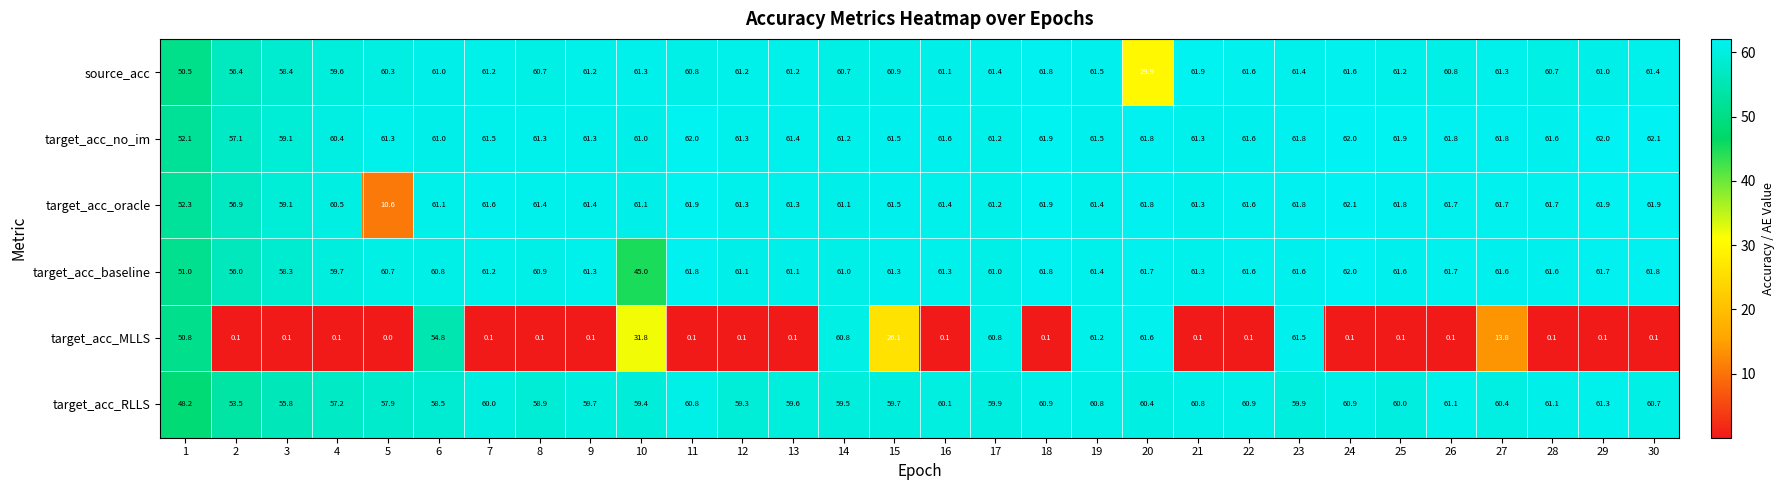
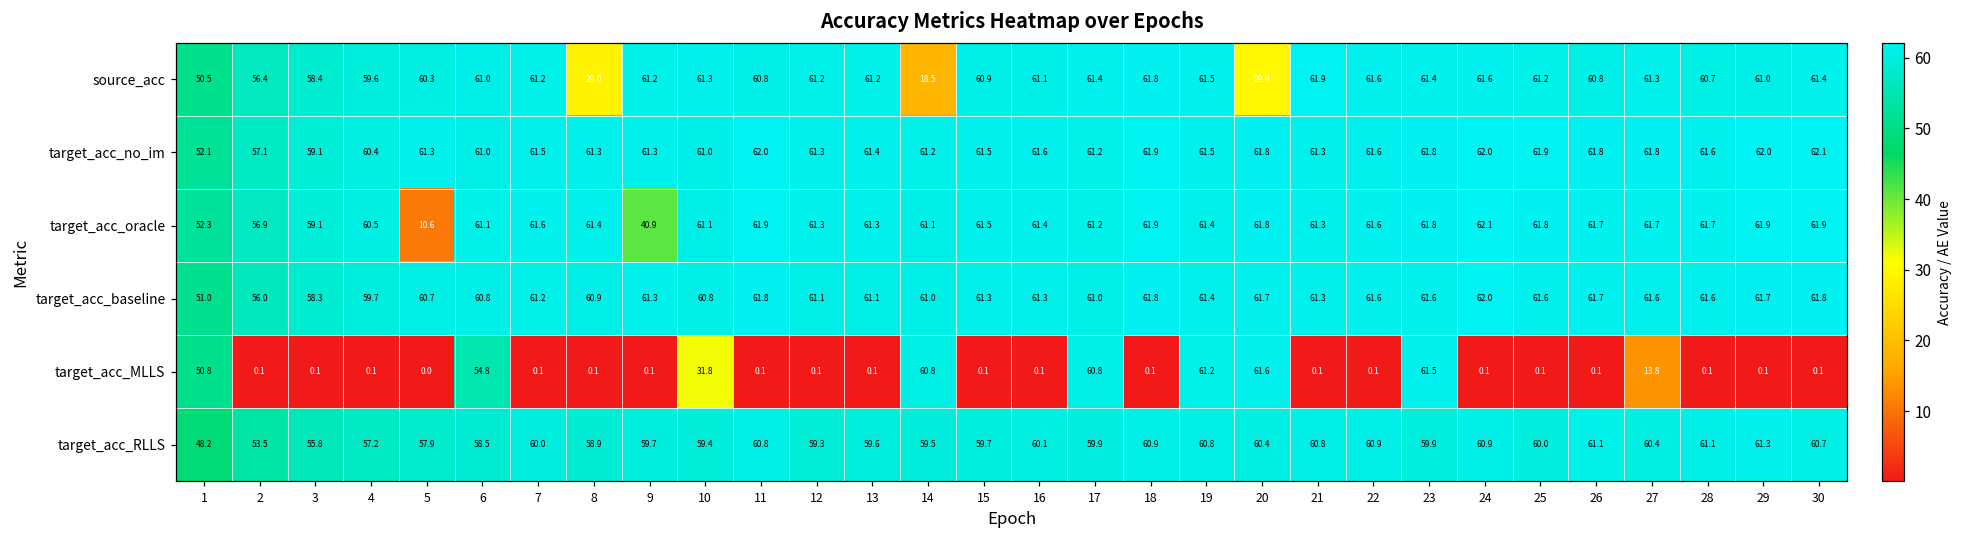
source_acc, 8: 60.7 -> 29.0
source_acc, 14: 60.7 -> 18.5
target_acc_oracle, 9: 61.4 -> 40.9
target_acc_baseline, 10: 45.0 -> 60.8
target_acc_MLLS, 15: 26.1 -> 0.1
